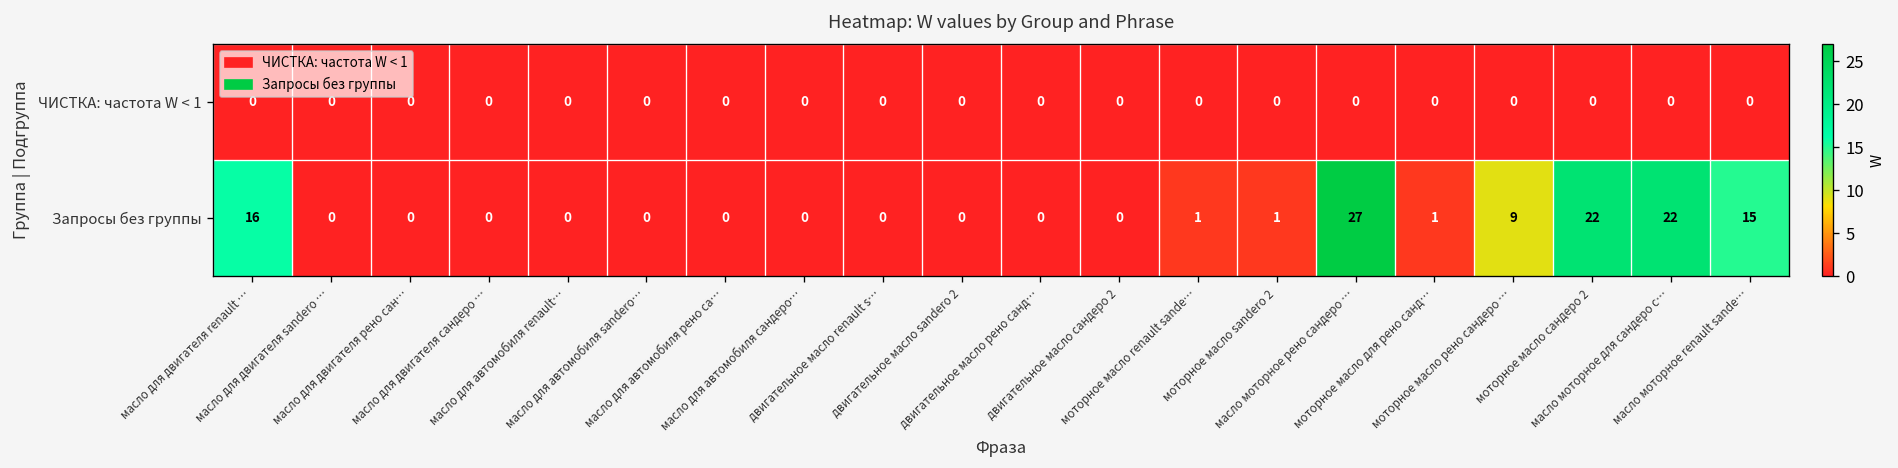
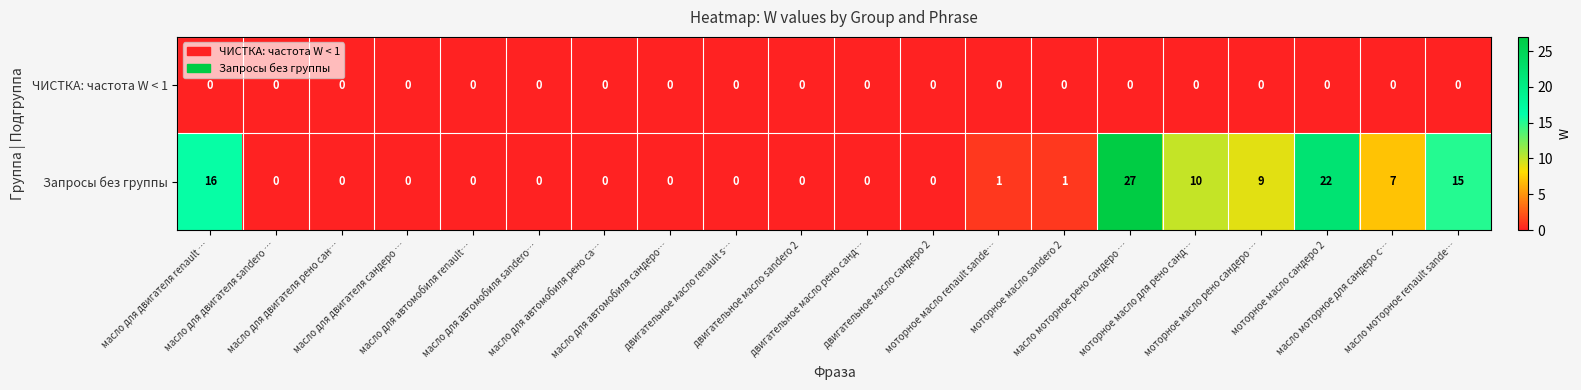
Запросы без группы, моторное масло для рено санд…: 1 -> 10
Запросы без группы, масло моторное для сандеро с…: 22 -> 7
